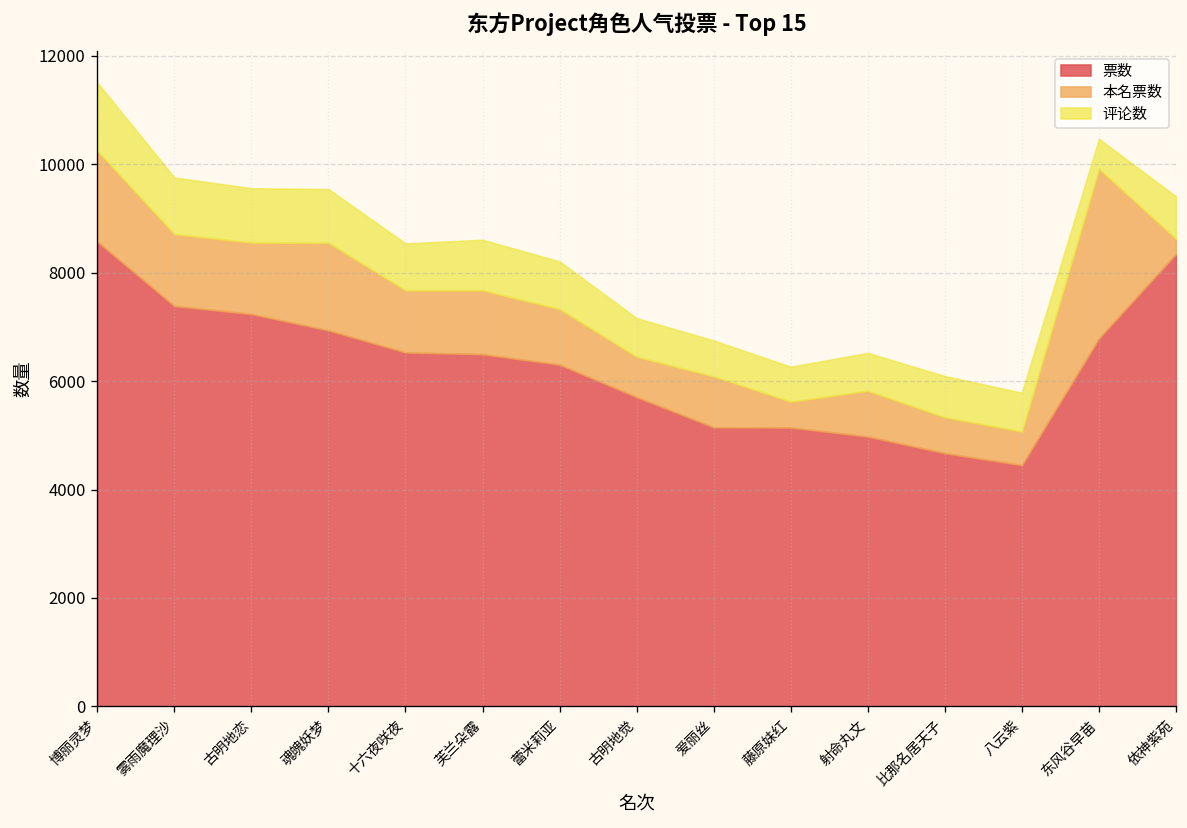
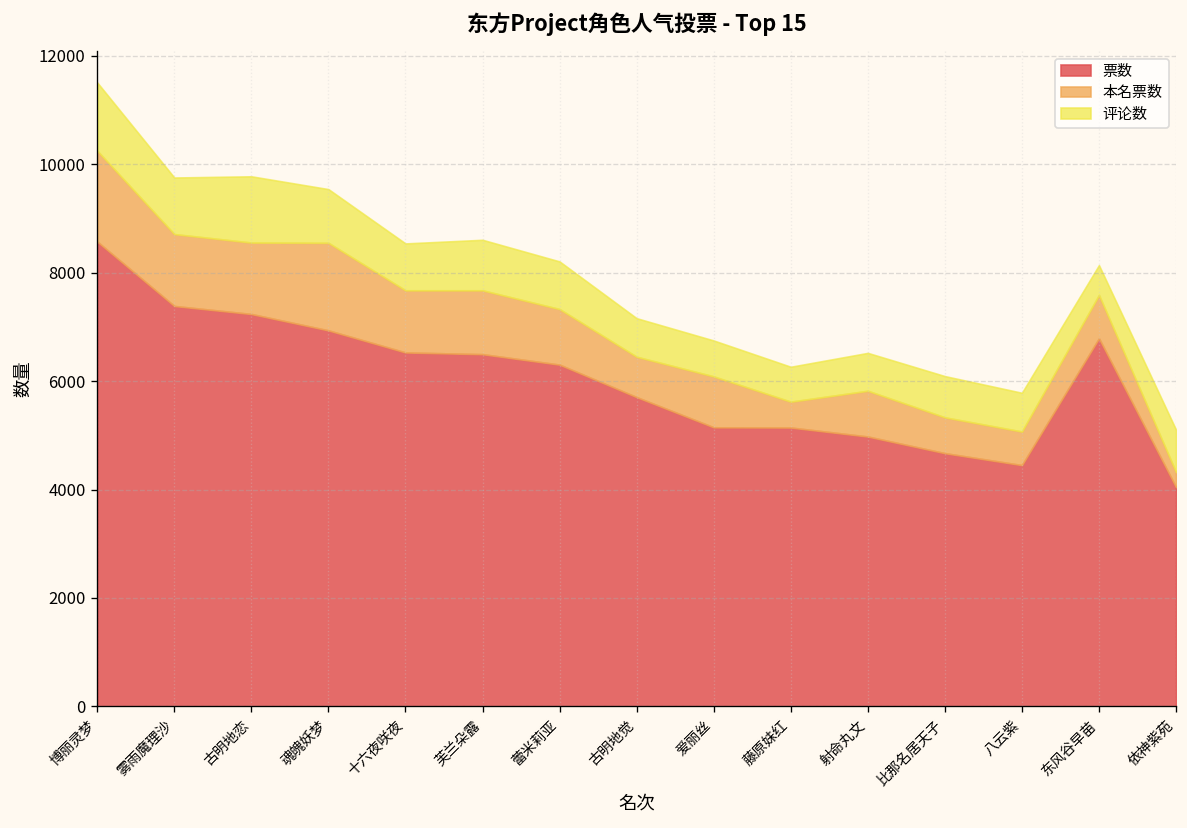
评论数, 古明地恋: 1000 -> 1200
本名票数, 东风谷早苗: 3100 -> 800
票数, 依神紫苑: 8300 -> 4000
